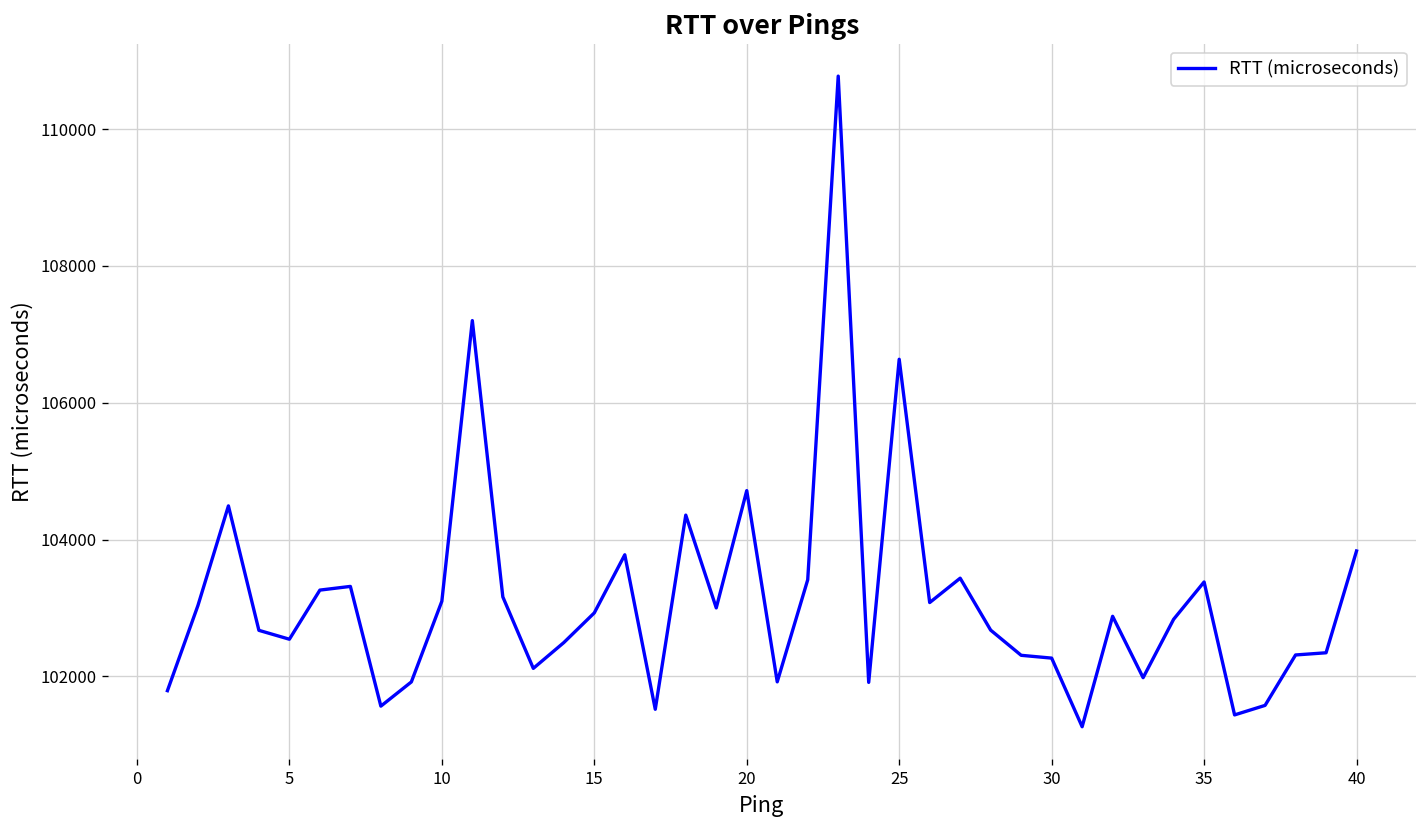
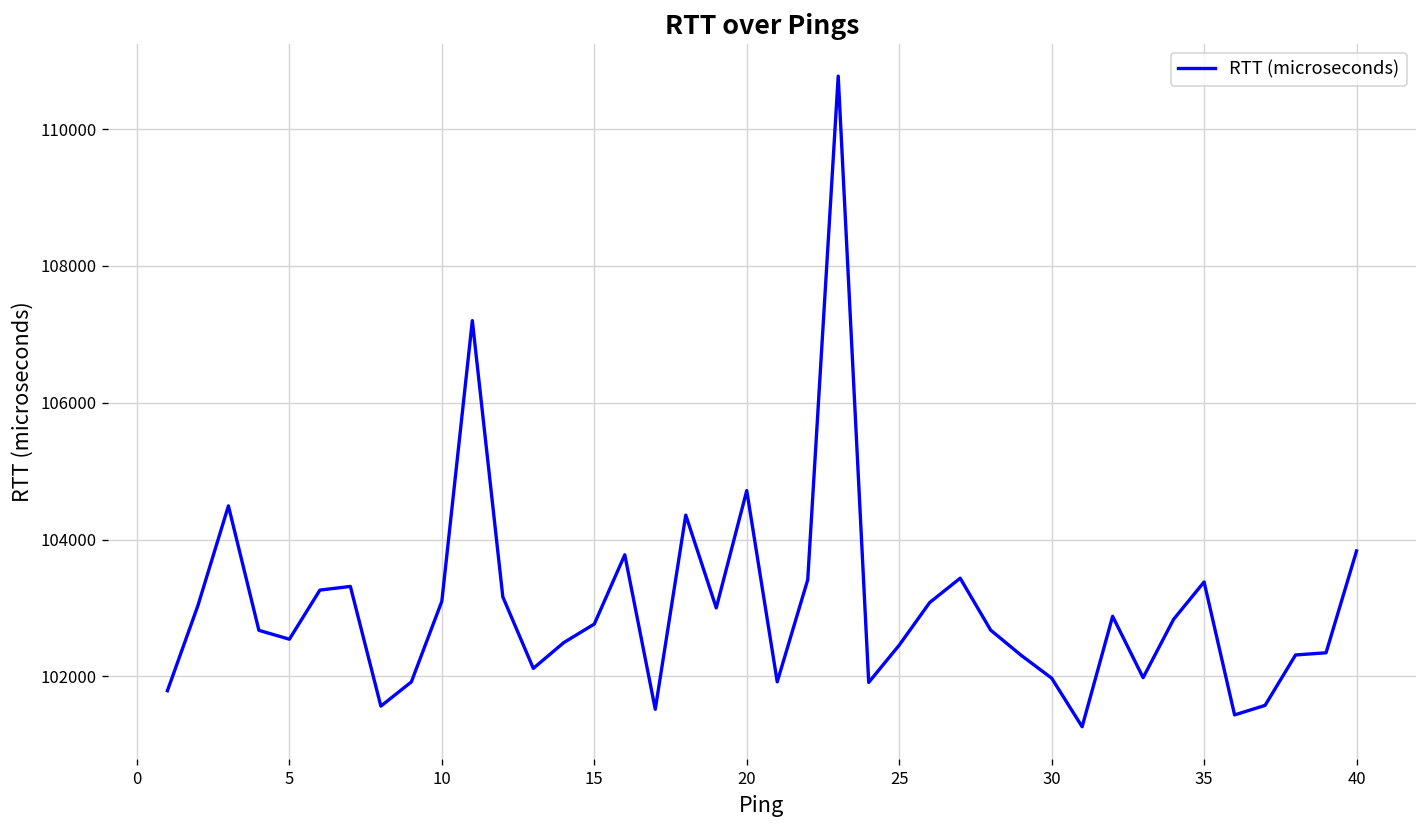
15: 102900 -> 102800
25: 106600 -> 102500
30: 102300 -> 102000
